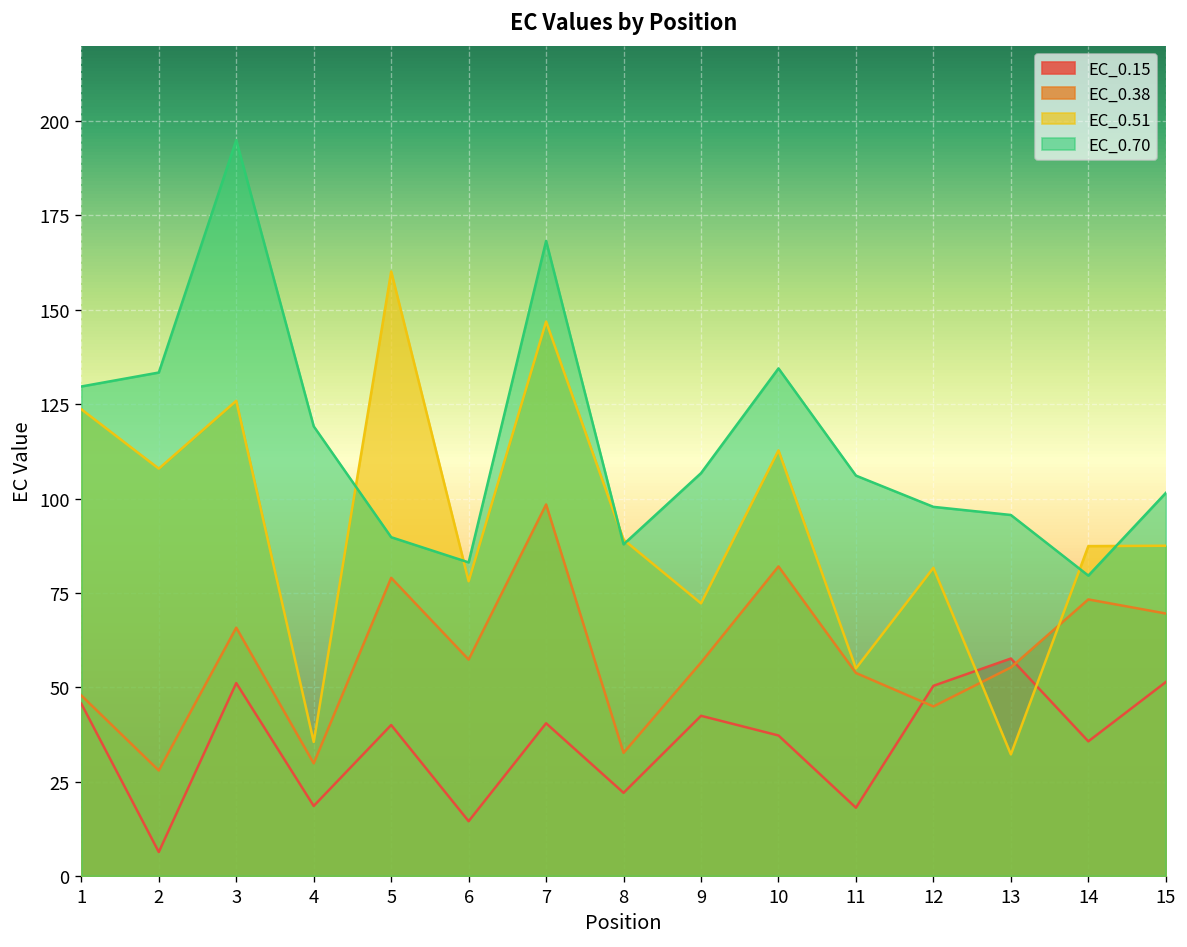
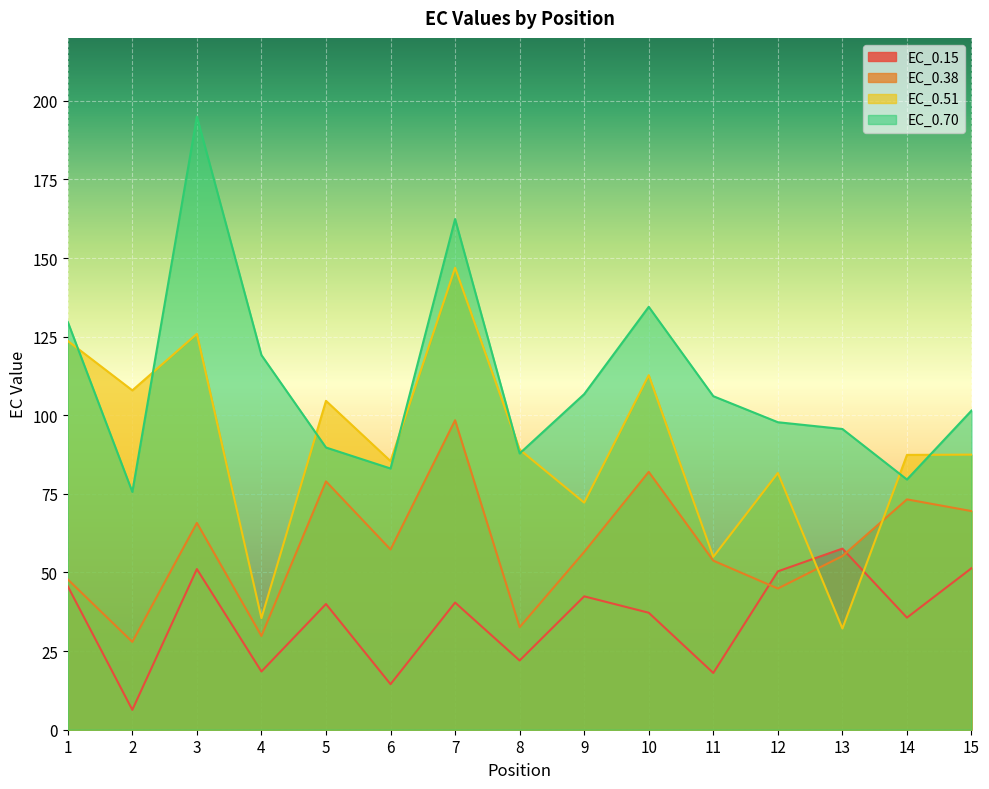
EC_0.70, 2: 133 -> 76
EC_0.51, 5: 160 -> 105
EC_0.51, 6: 78 -> 85
EC_0.70, 7: 168 -> 162
